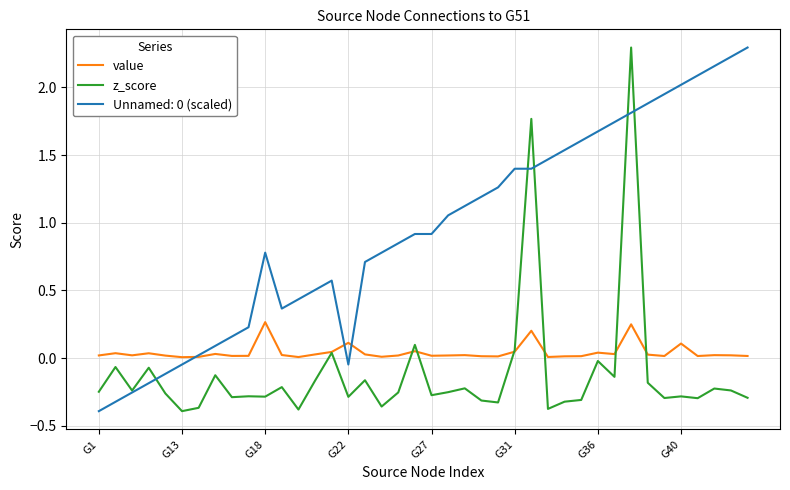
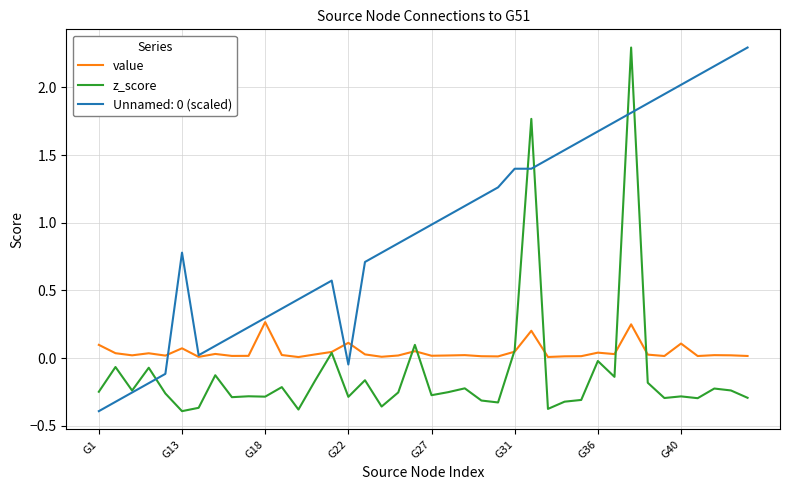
value, G1: 0.02 -> 0.10
value, G13: 0.01 -> 0.07
Unnamed: 0 (scaled), G13: -0.05 -> 0.78
Unnamed: 0 (scaled), G18: 0.78 -> 0.30
Unnamed: 0 (scaled), G27: 0.92 -> 0.99
